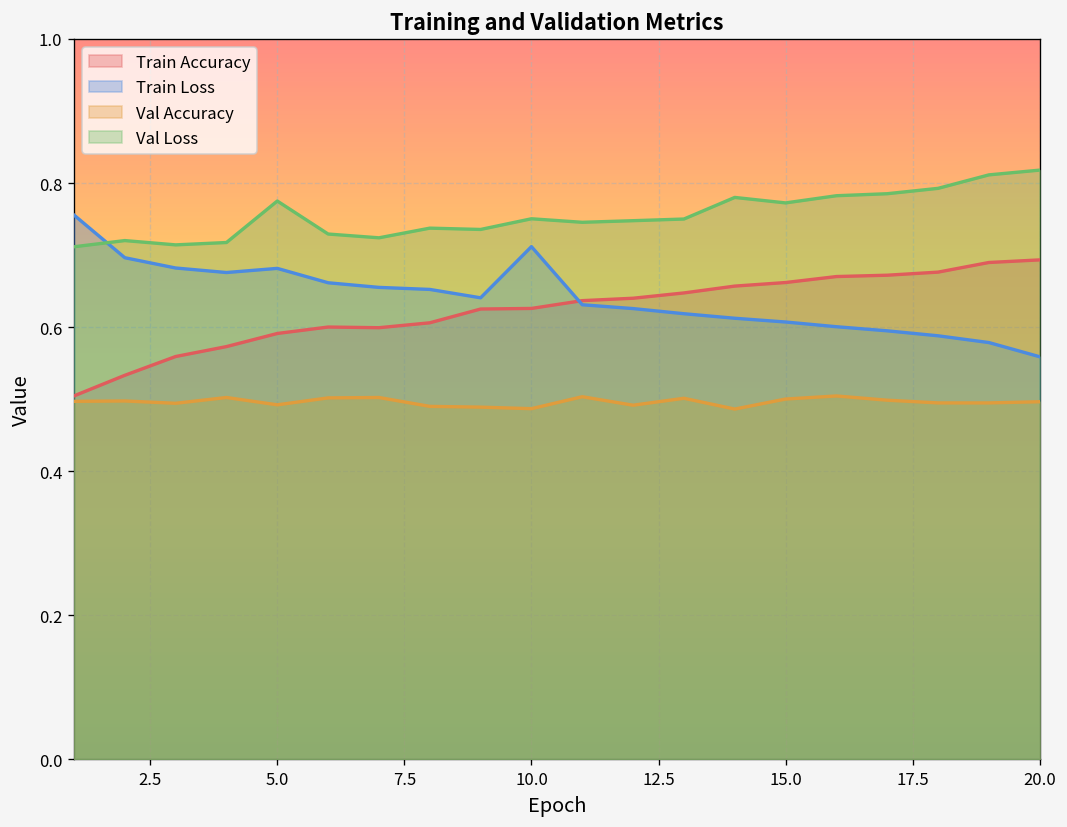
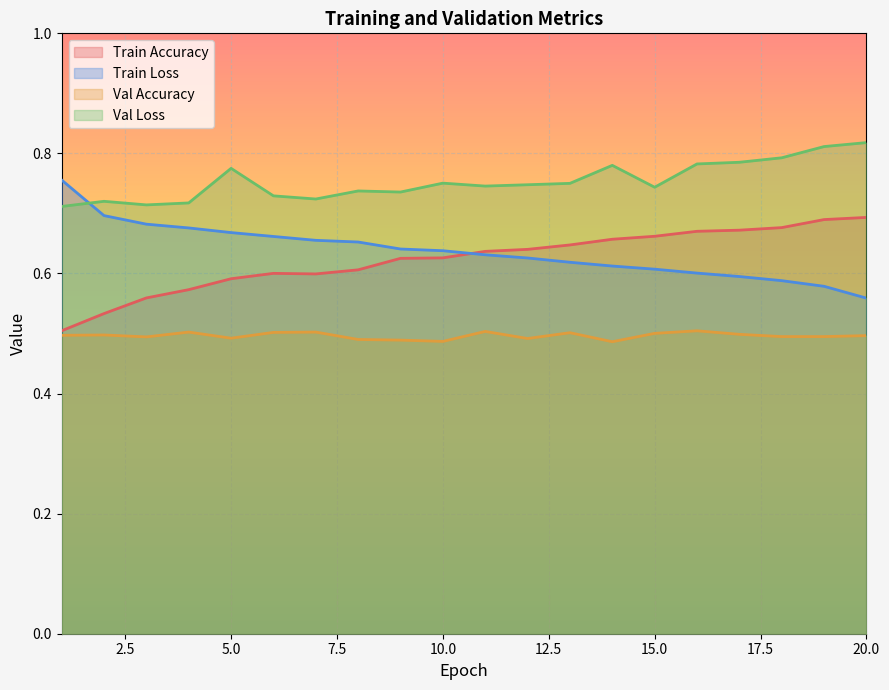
Train Loss, 5.0: 0.68 -> 0.67
Train Loss, 10.0: 0.71 -> 0.64
Val Loss, 15.0: 0.77 -> 0.74
